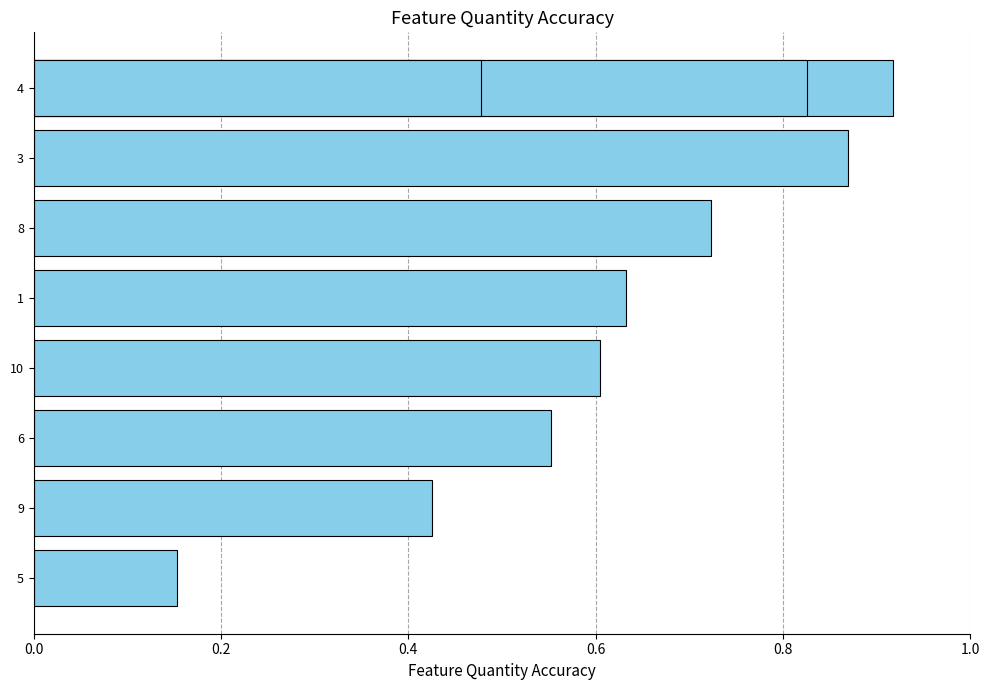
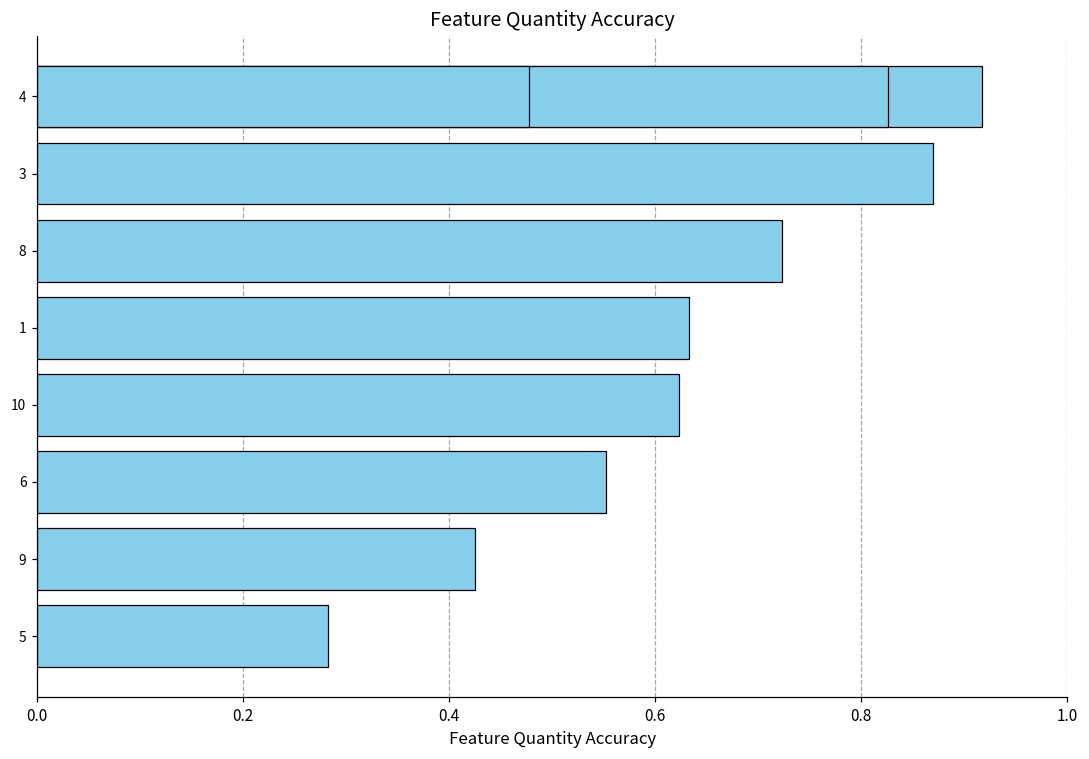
10: 0.60 -> 0.62
5: 0.15 -> 0.28
